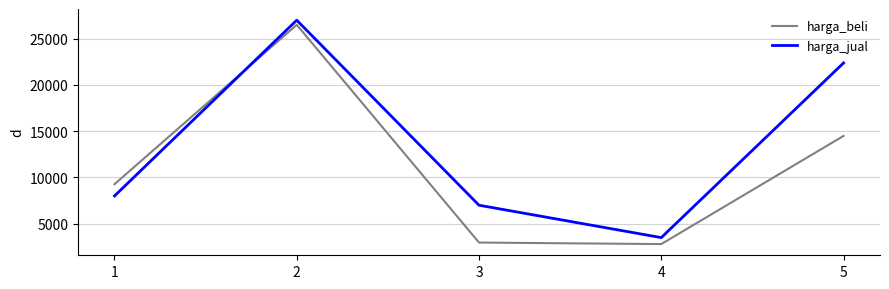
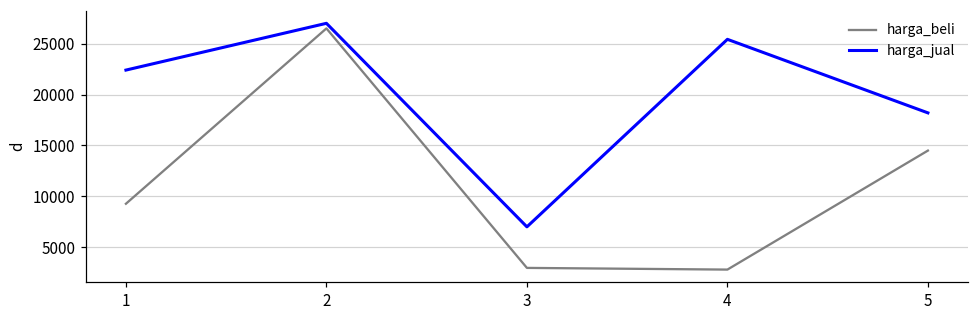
harga_jual, 1: 8000 -> 22000
harga_jual, 4: 4000 -> 25000
harga_jual, 5: 22000 -> 18000
